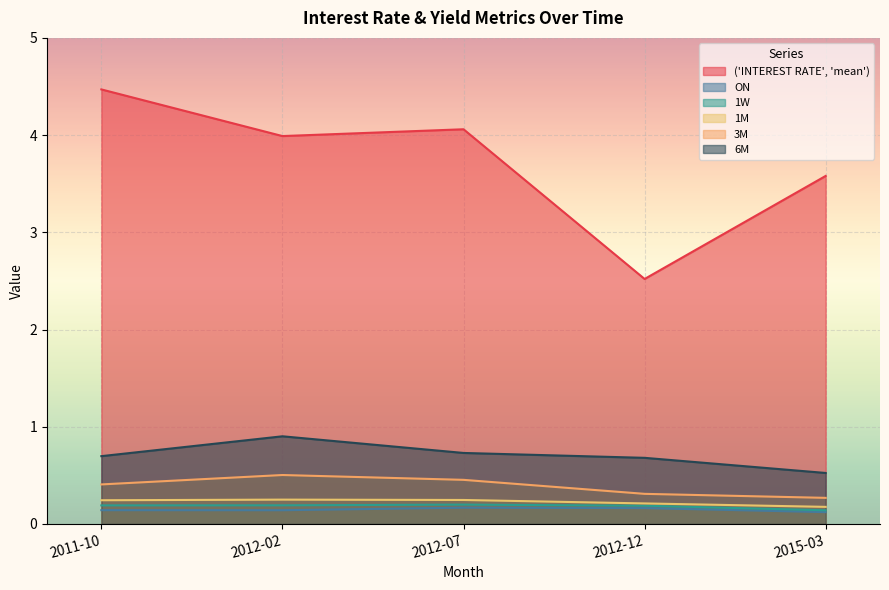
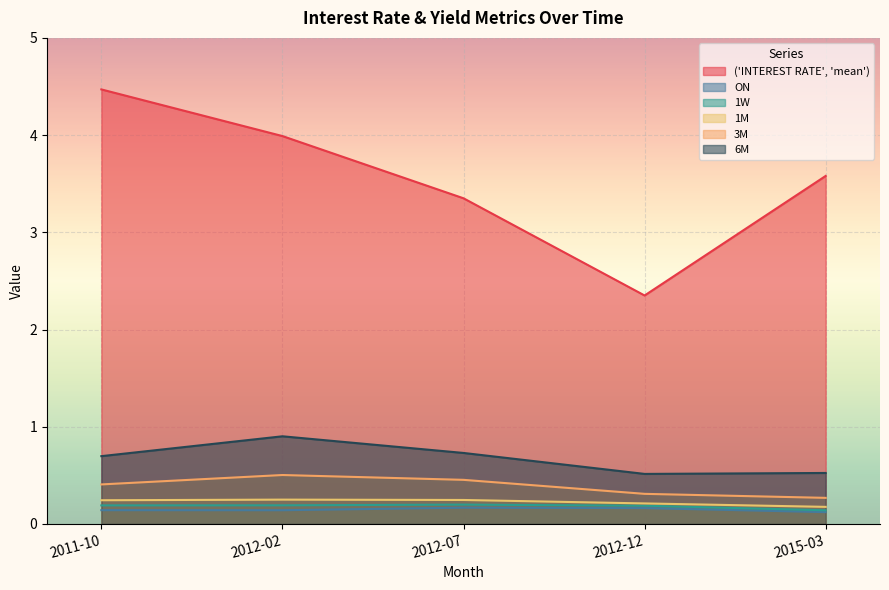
('INTEREST RATE', 'mean'), 2012-07: 4.1 -> 3.4
('INTEREST RATE', 'mean'), 2012-12: 2.5 -> 2.4
6M, 2012-12: 0.7 -> 0.5
